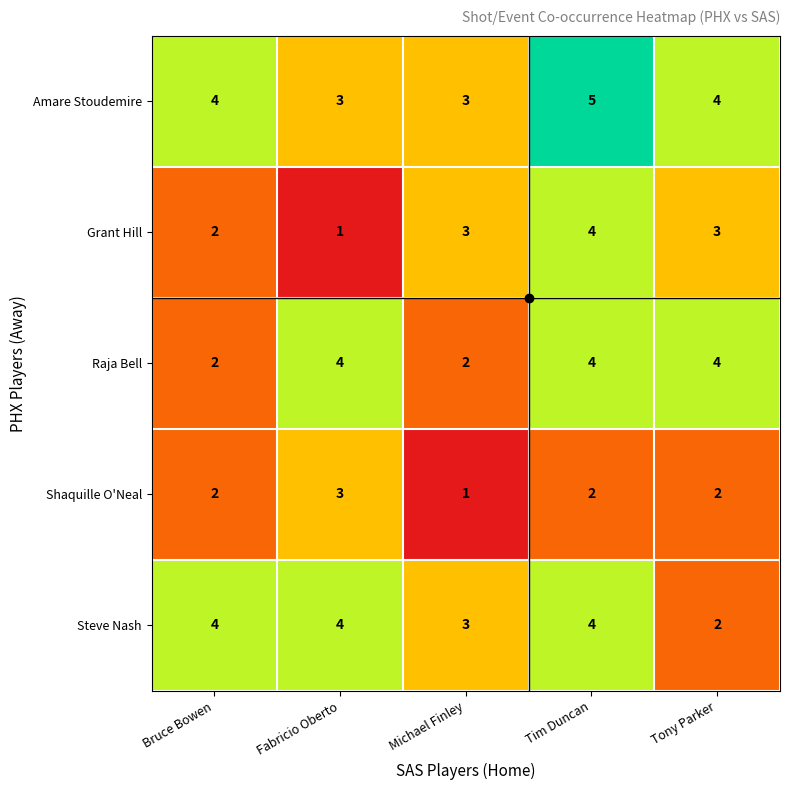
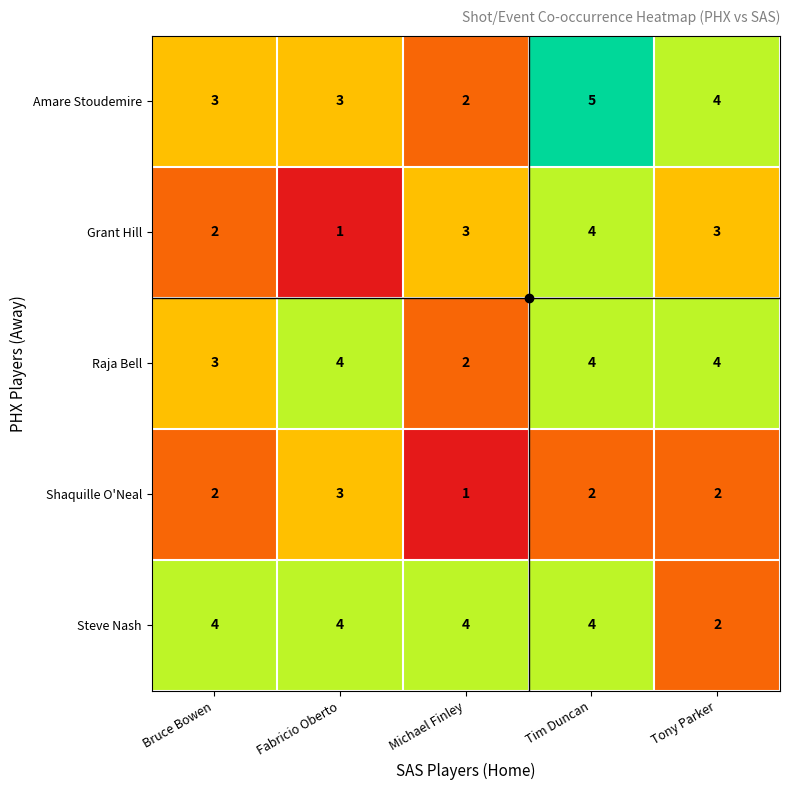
Amare Stoudemire, Bruce Bowen: 4 -> 3
Amare Stoudemire, Michael Finley: 3 -> 2
Raja Bell, Bruce Bowen: 2 -> 3
Steve Nash, Michael Finley: 3 -> 4
